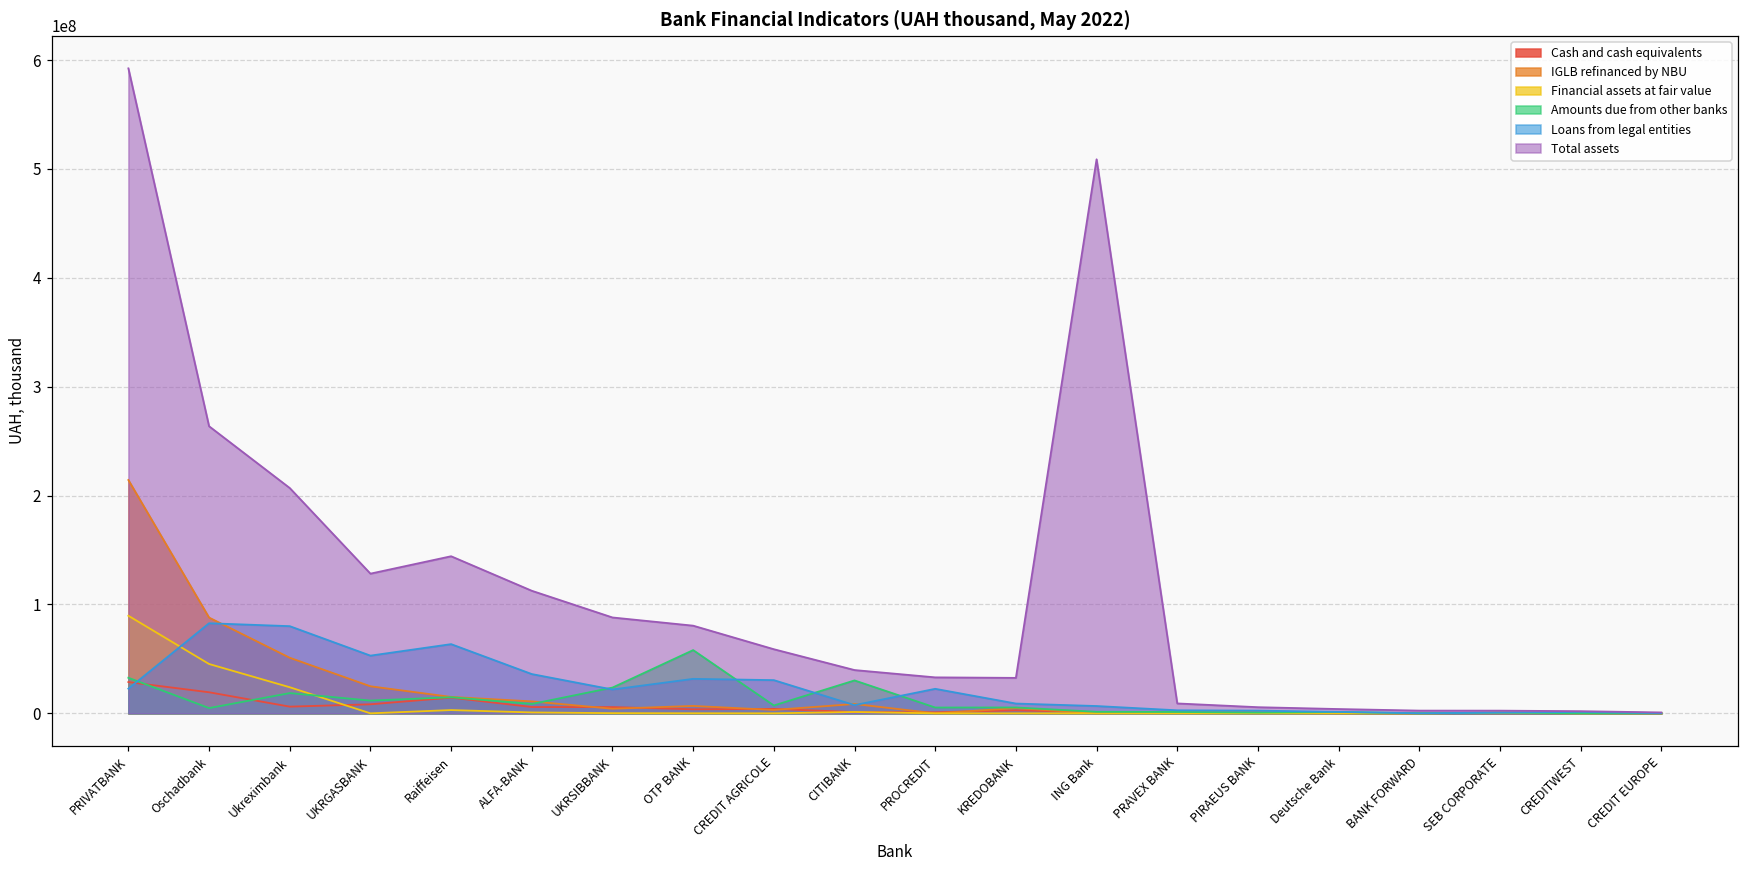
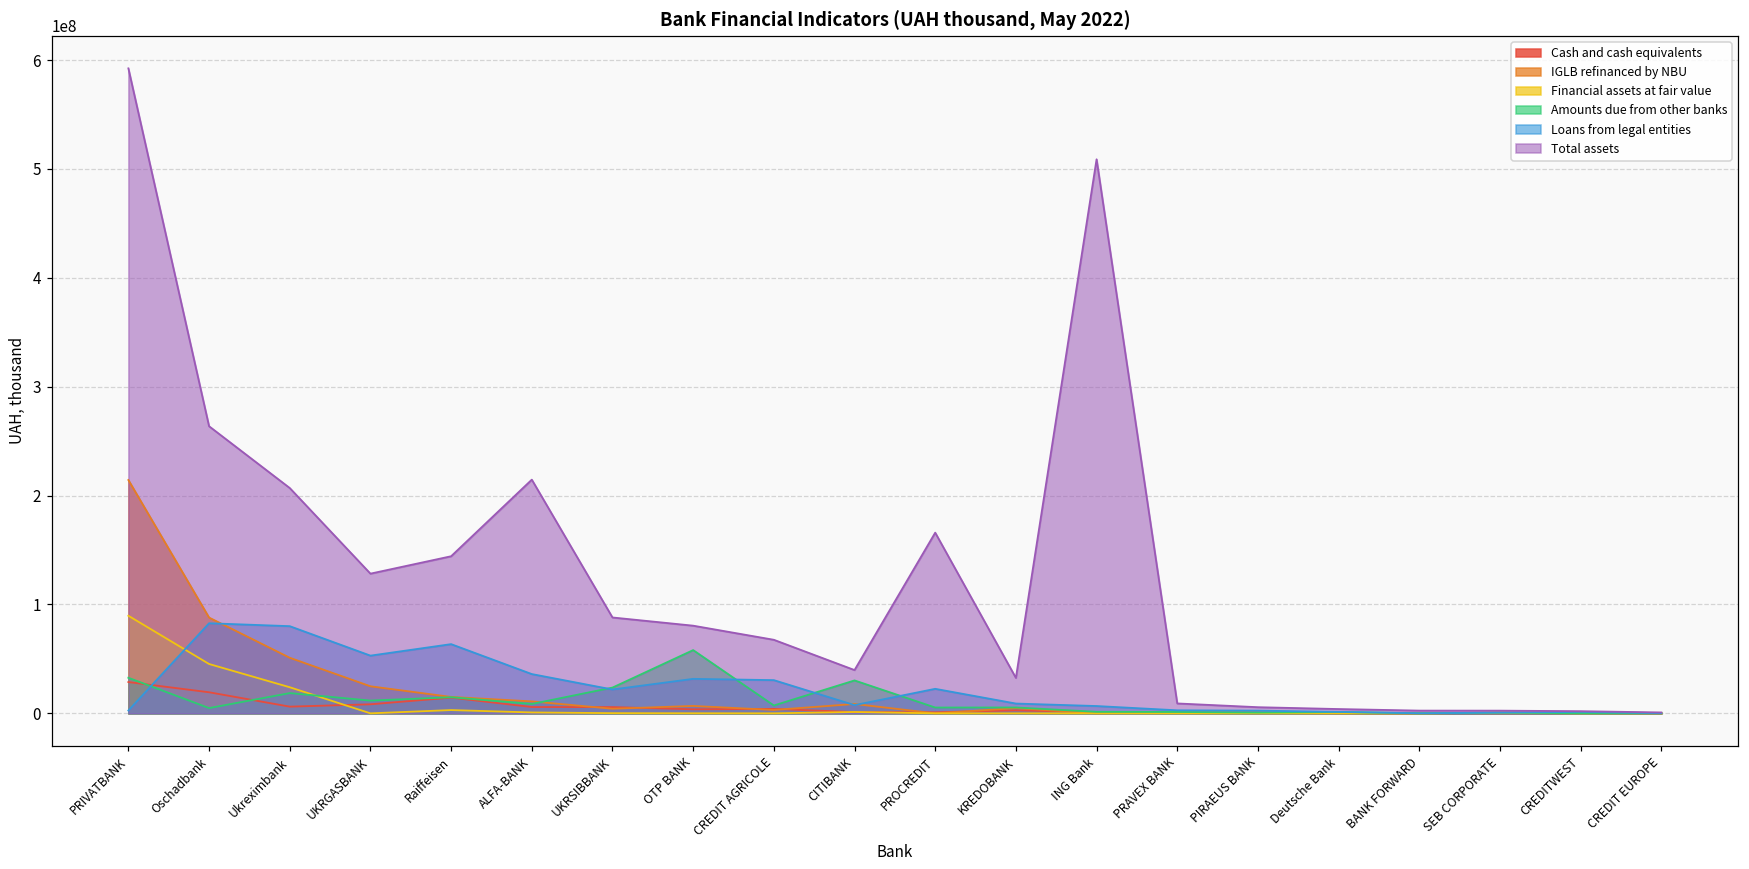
Loans from legal entities, PRIVATBANK: 20000000 -> 0
Total assets, ALFA-BANK: 110000000 -> 210000000
Total assets, CREDIT AGRICOLE: 60000000 -> 70000000
Total assets, PROCREDIT: 30000000 -> 170000000
